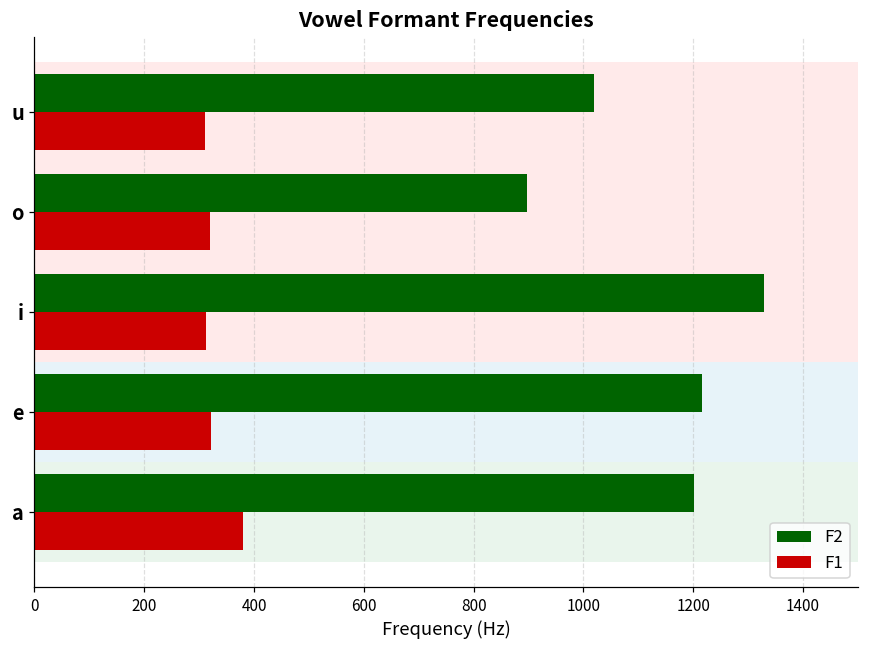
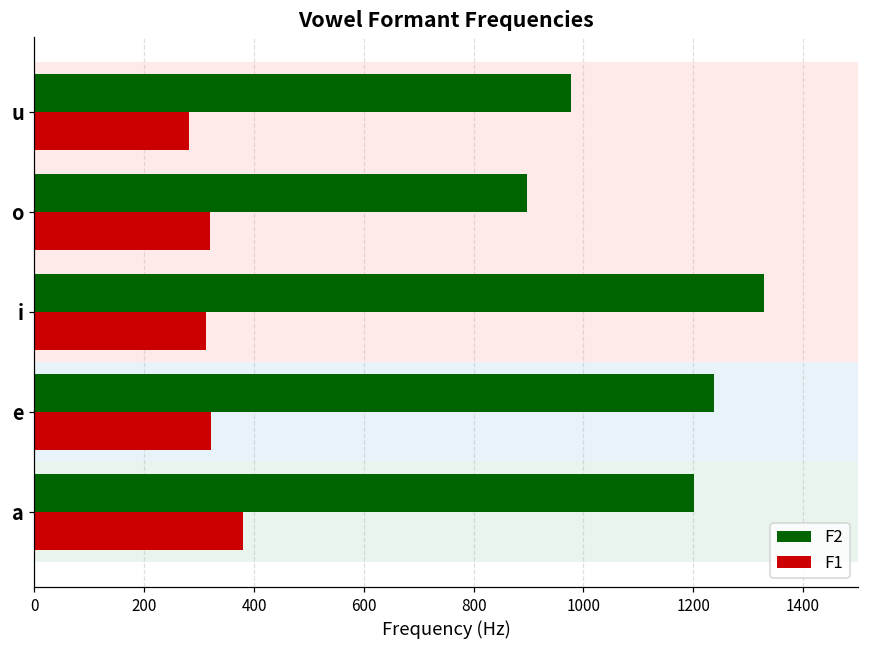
F2, u: 1020 -> 980
F1, u: 310 -> 280
F2, e: 1220 -> 1240
